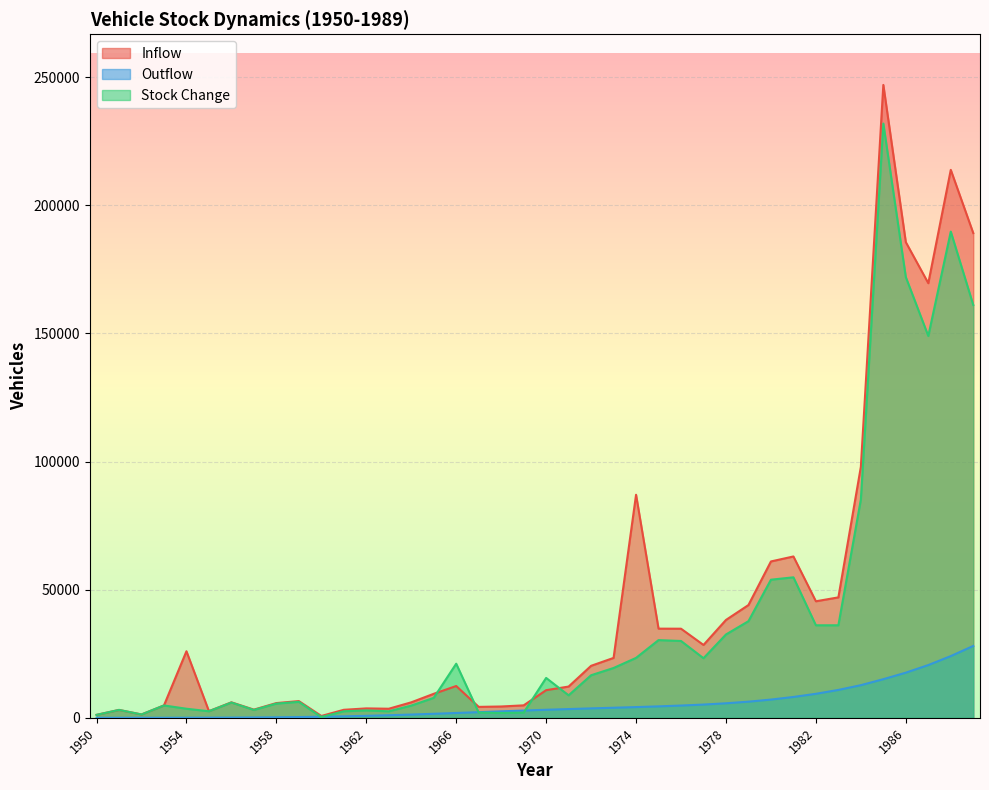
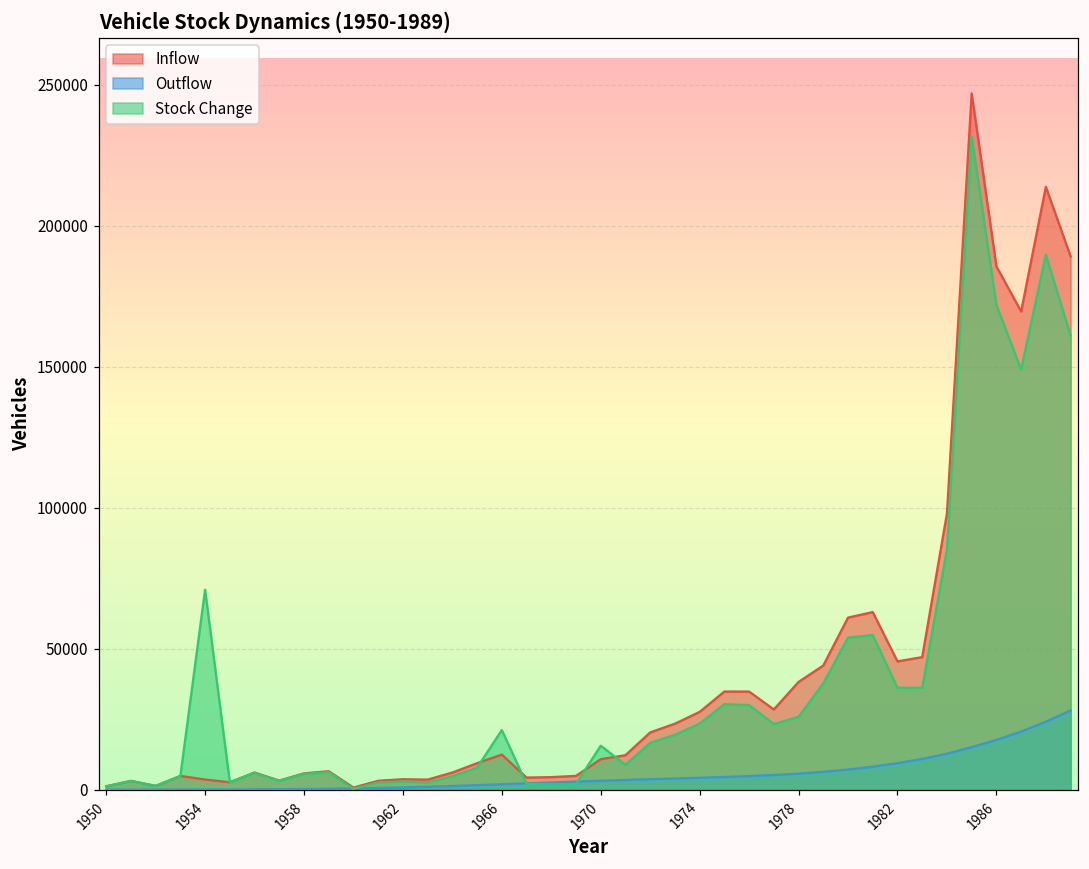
Inflow, 1954: 26000 -> 4000
Stock Change, 1954: 4000 -> 71000
Inflow, 1974: 87000 -> 28000
Stock Change, 1978: 33000 -> 26000
